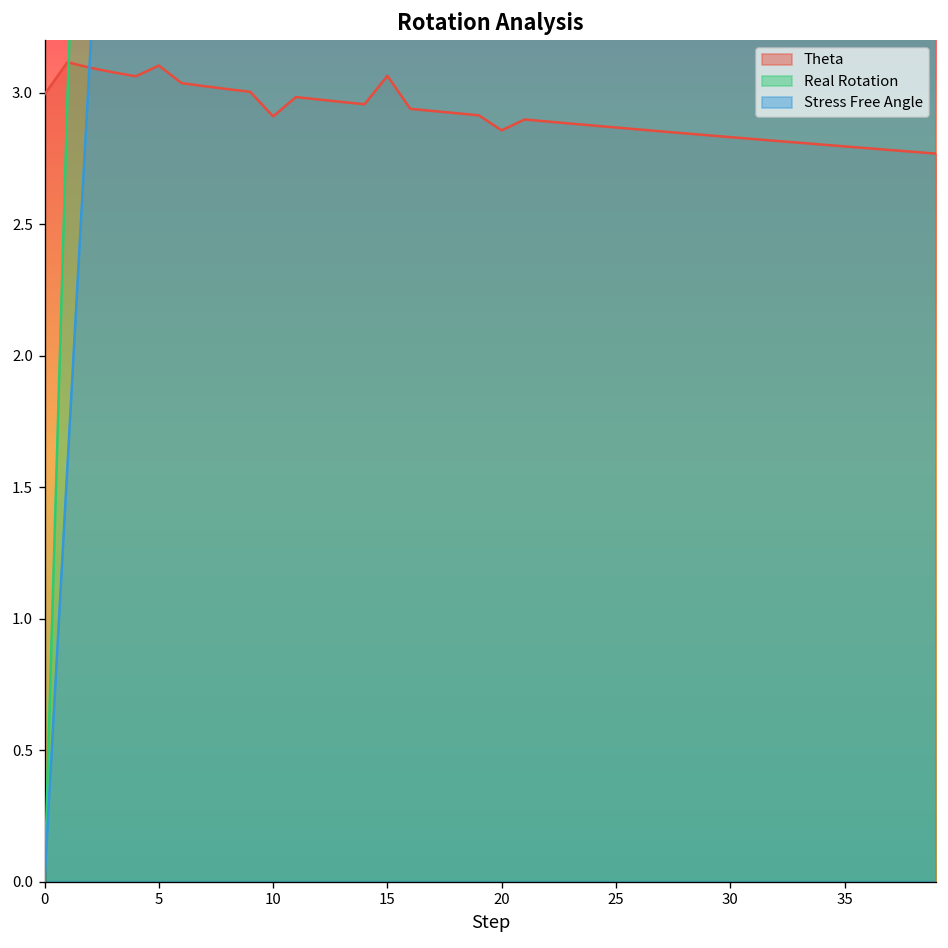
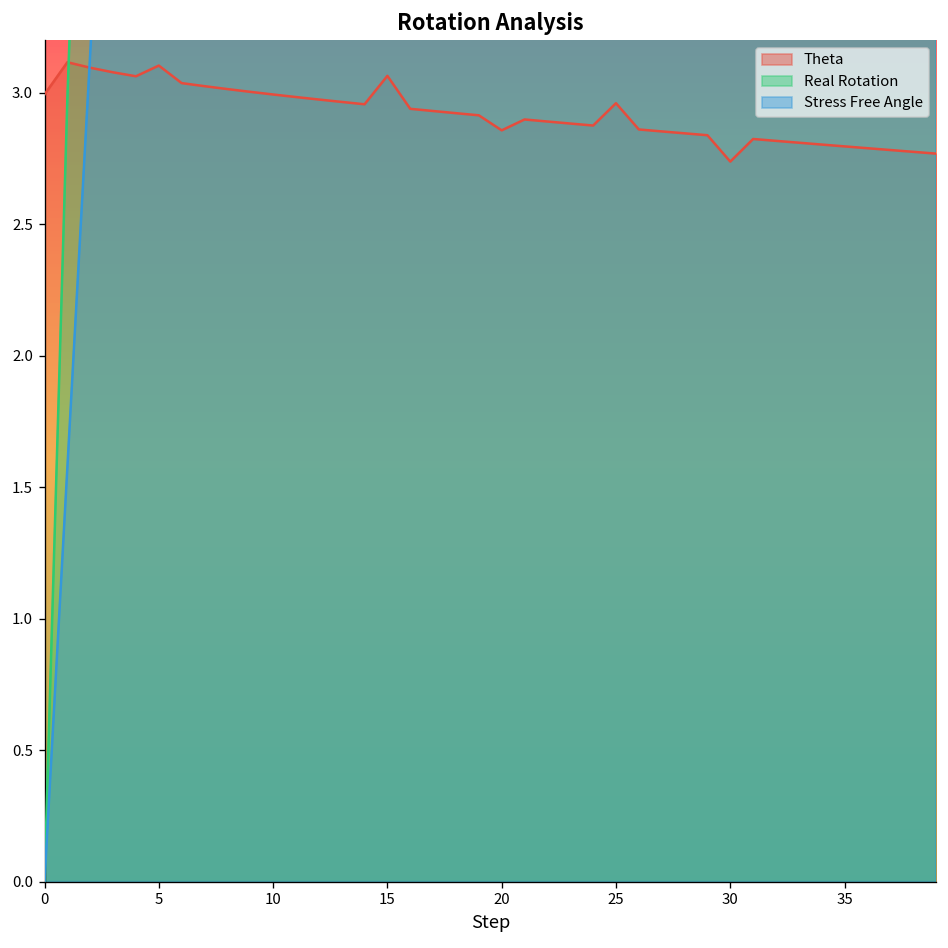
Theta, 10: 2.91 -> 2.99
Theta, 25: 2.87 -> 2.96
Theta, 30: 2.83 -> 2.74
